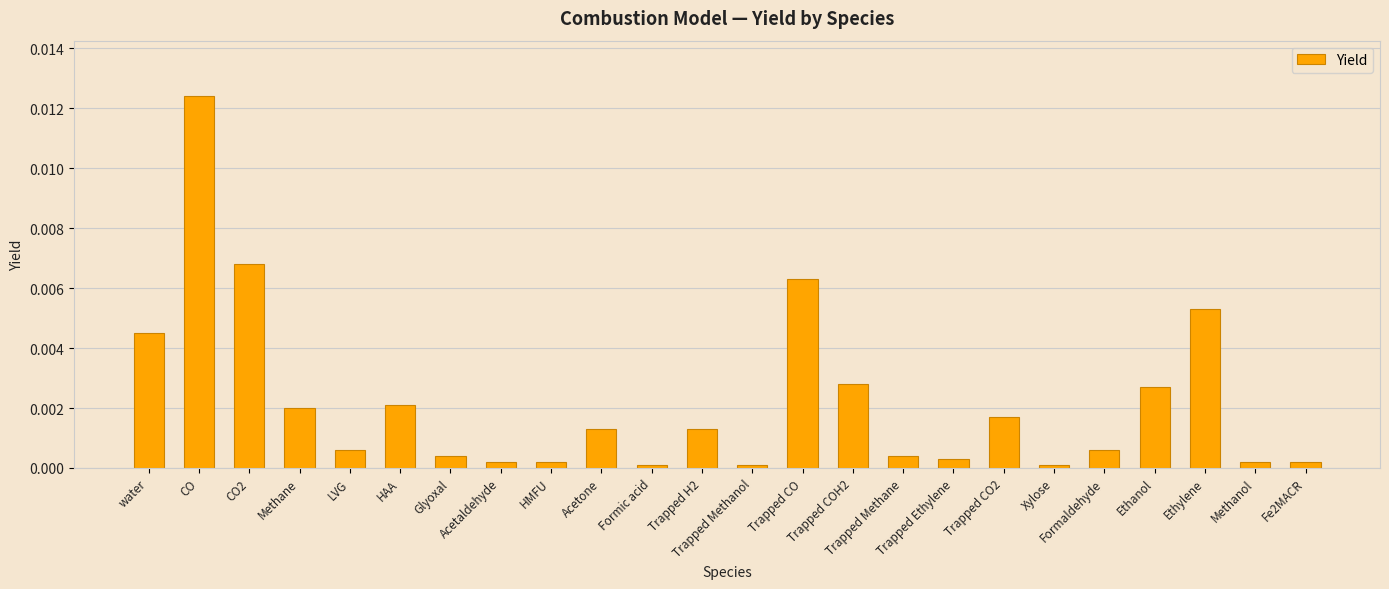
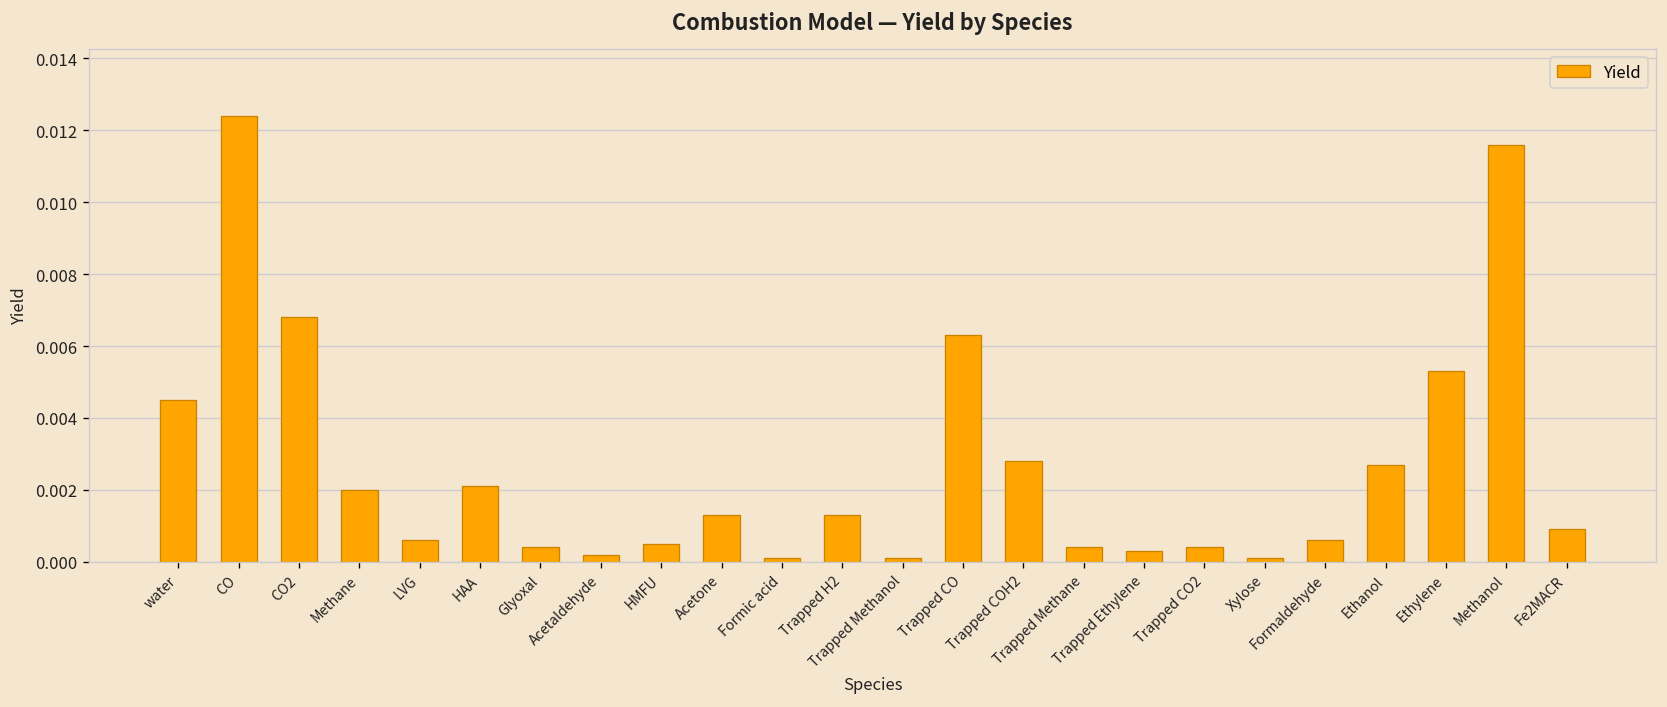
HMFU: 0.0002 -> 0.0005
Trapped CO2: 0.0017 -> 0.0004
Methanol: 0.0002 -> 0.0116
Fe2MACR: 0.0002 -> 0.0009
